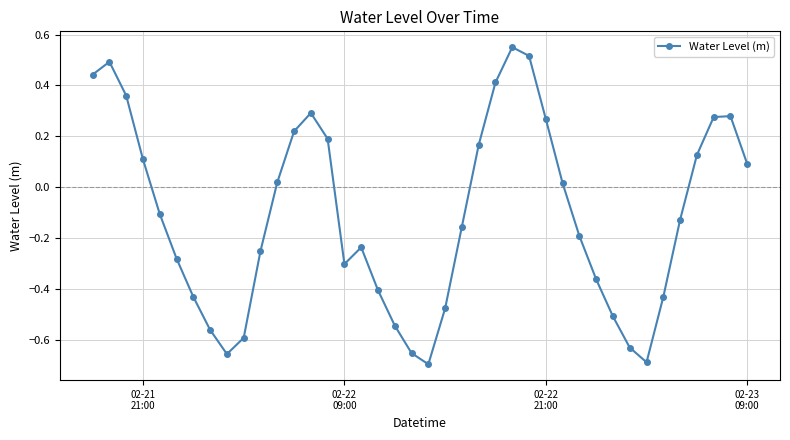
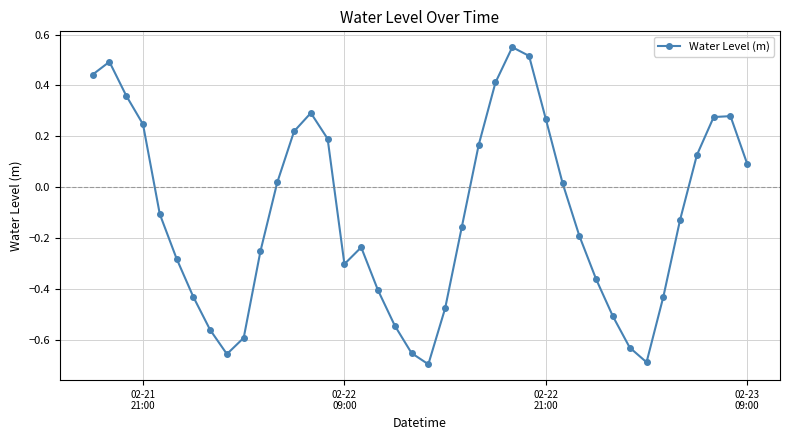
02-21 21:00: 0.11 -> 0.25
